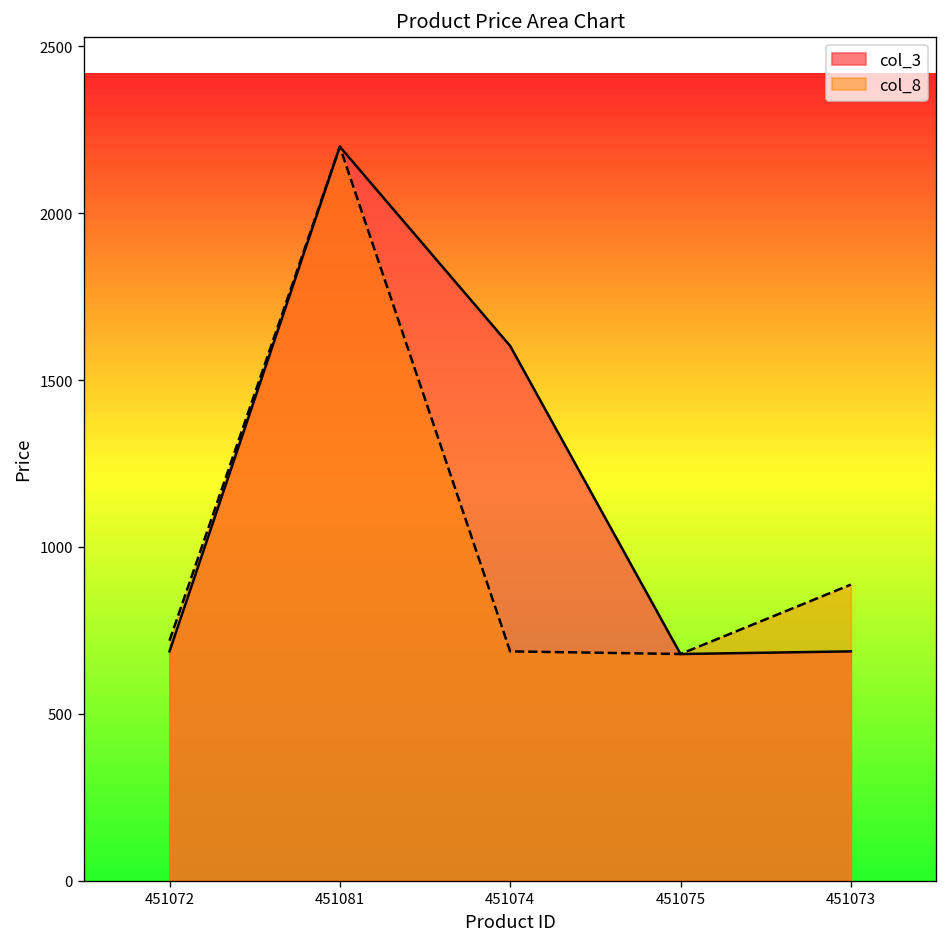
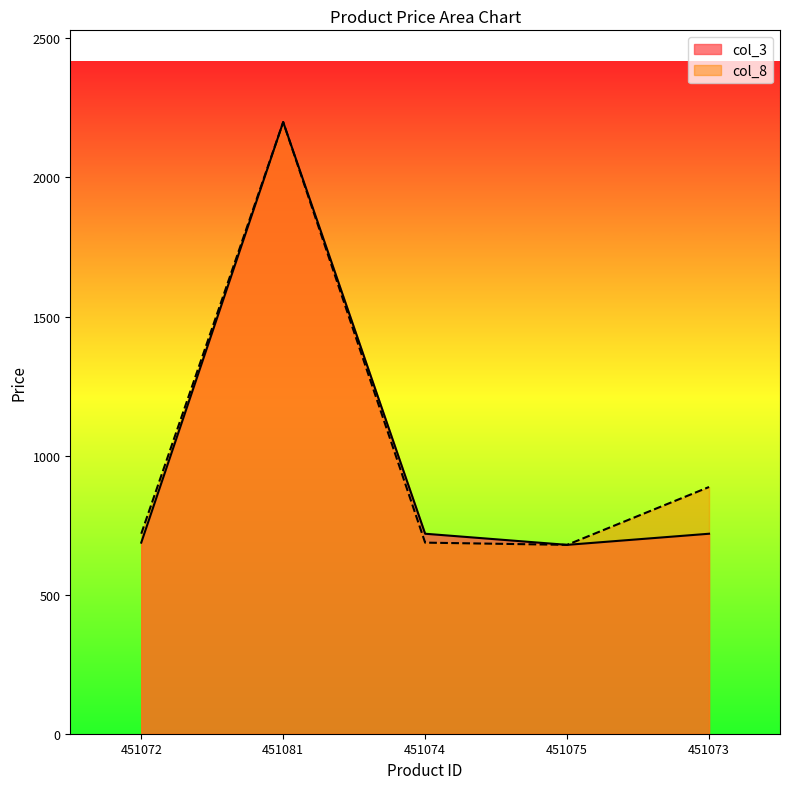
col_3, 451074: 1600 -> 720
col_3, 451073: 690 -> 720
